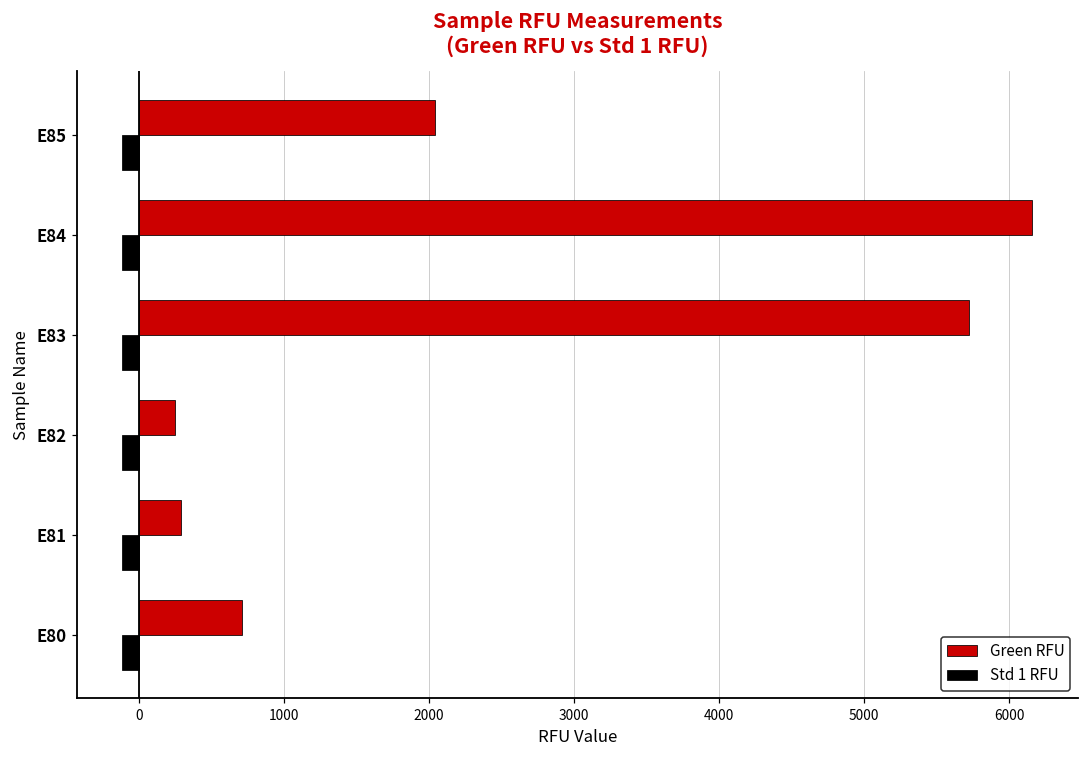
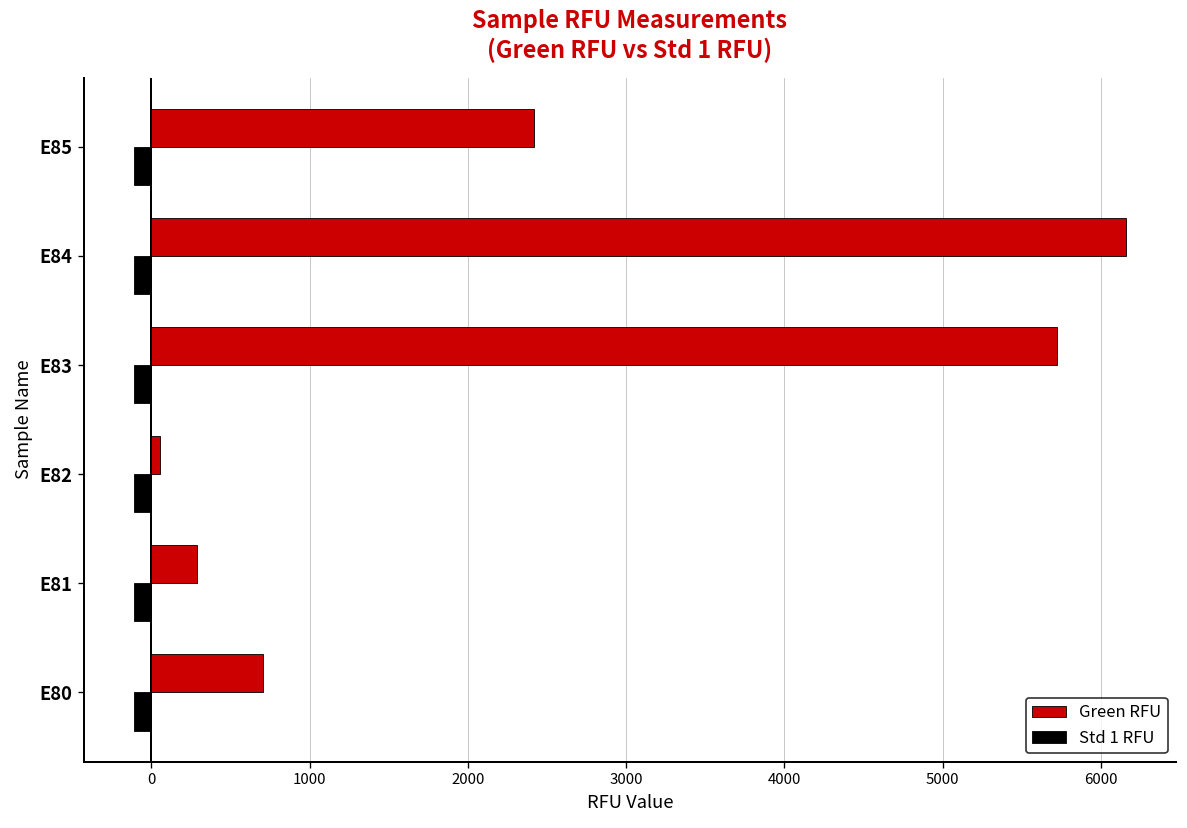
Green RFU, E85: 2040 -> 2420
Green RFU, E82: 250 -> 60
